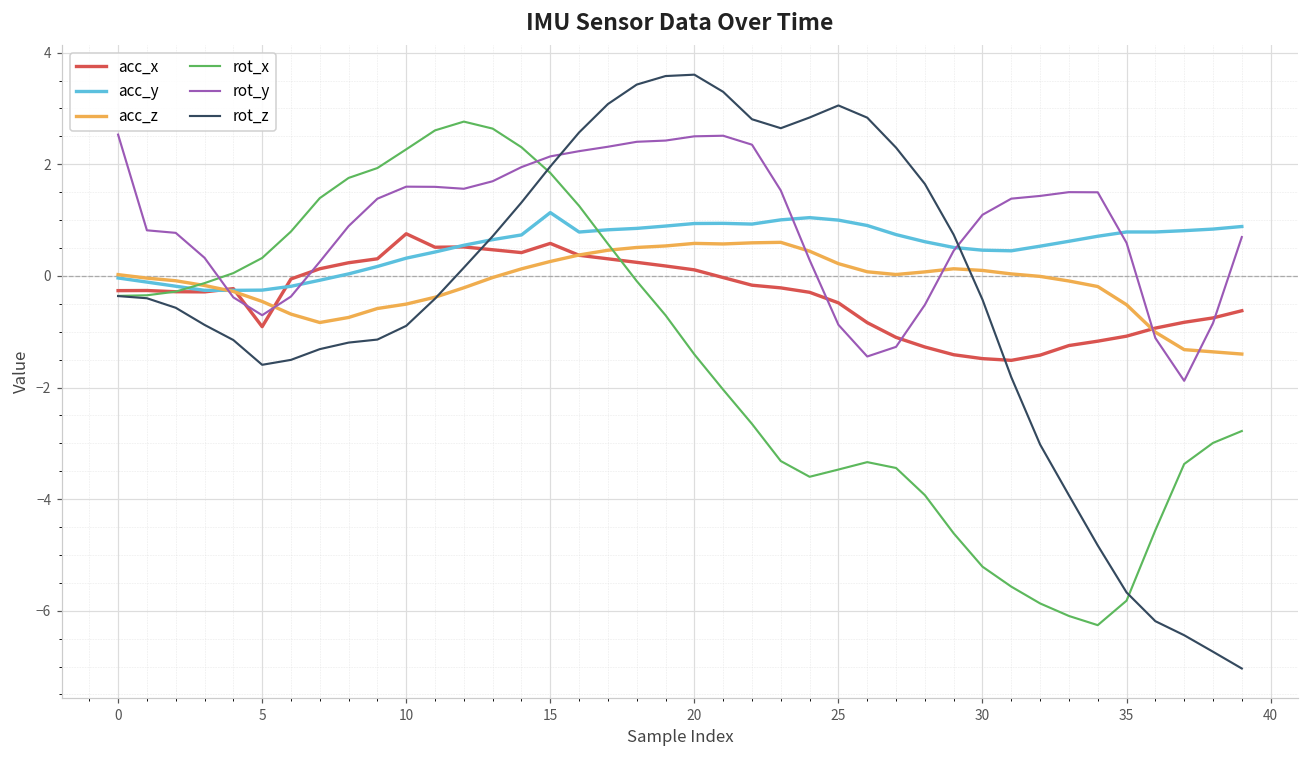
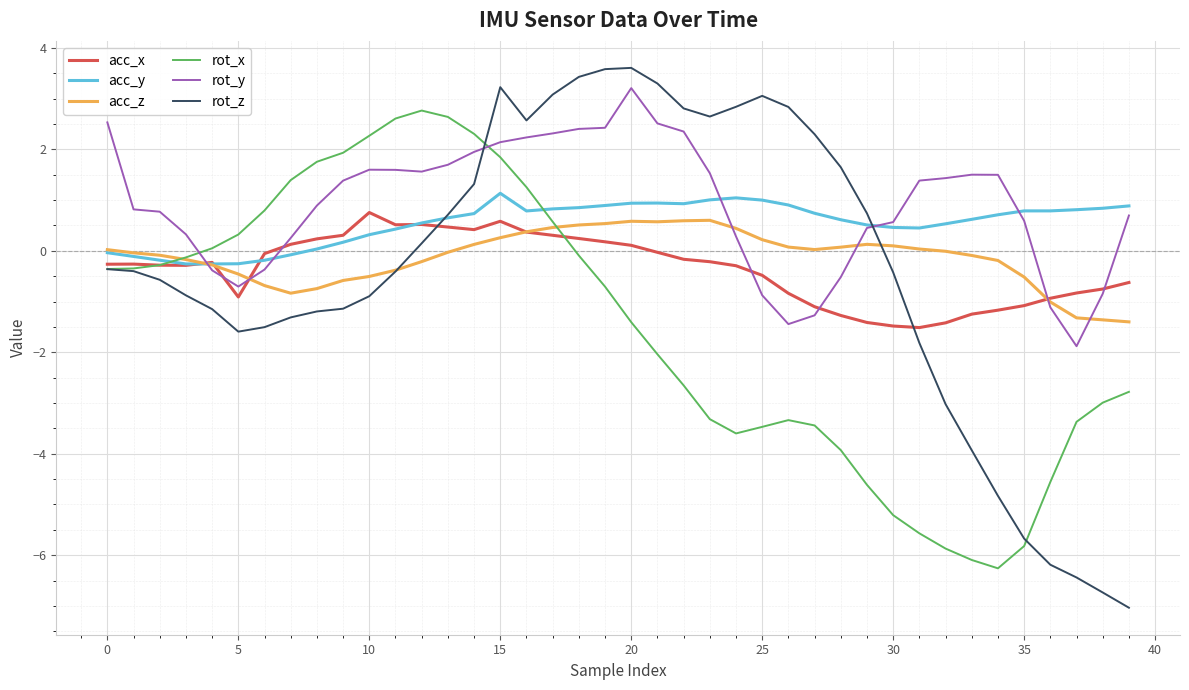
rot_z, 15: 2.0 -> 3.2
rot_y, 20: 2.5 -> 3.2
rot_y, 30: 1.1 -> 0.6
